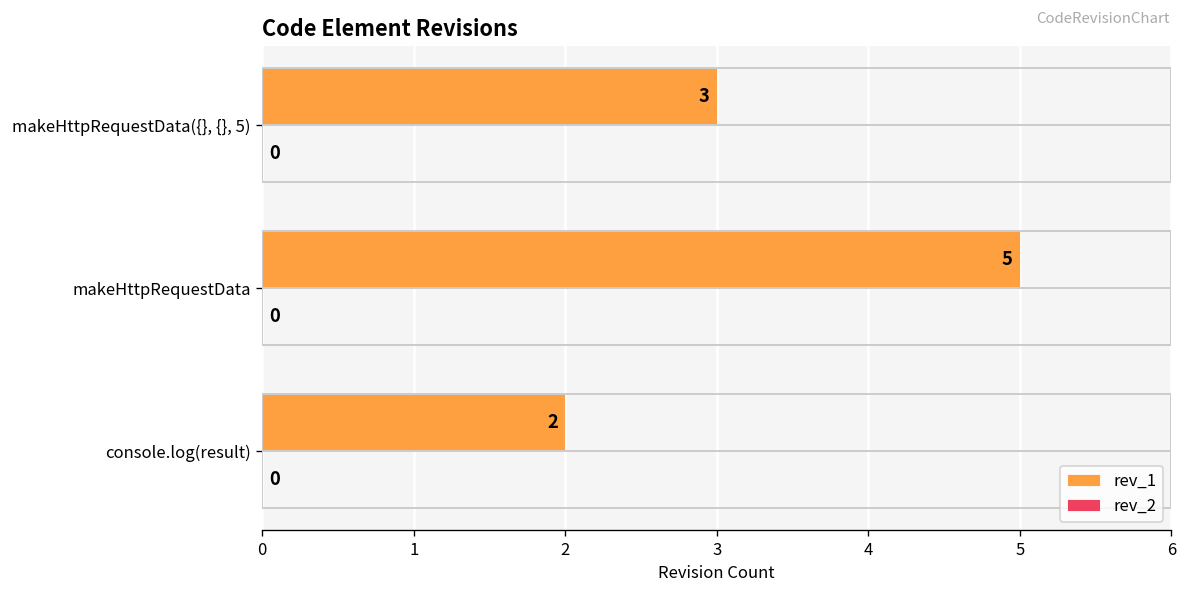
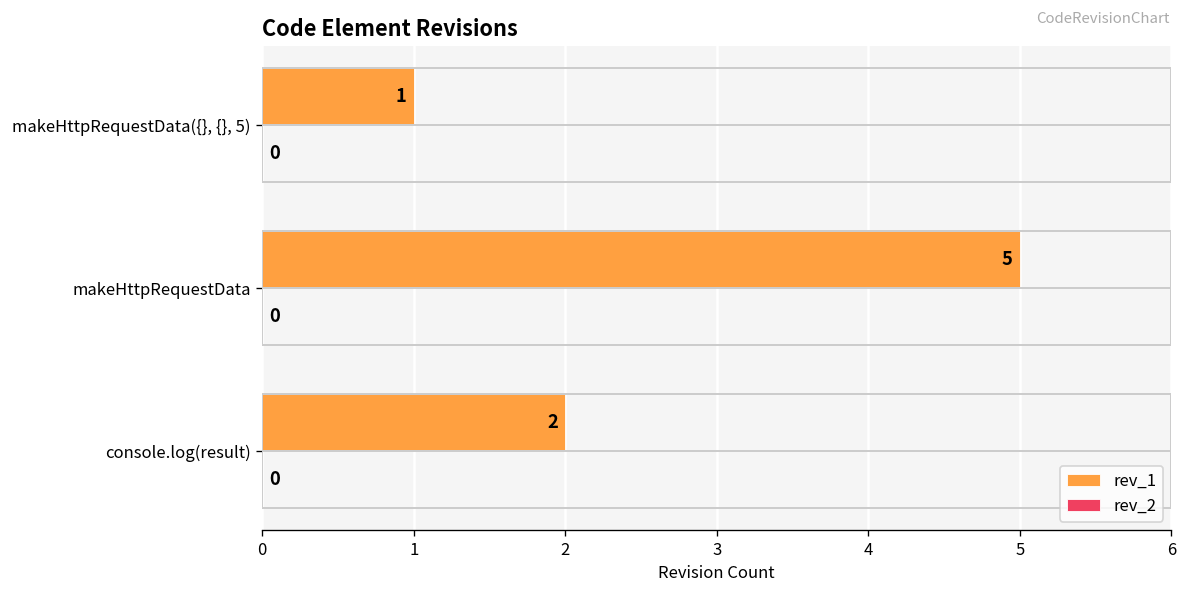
rev_1, makeHttpRequestData({}, {}, 5): 3 -> 1
